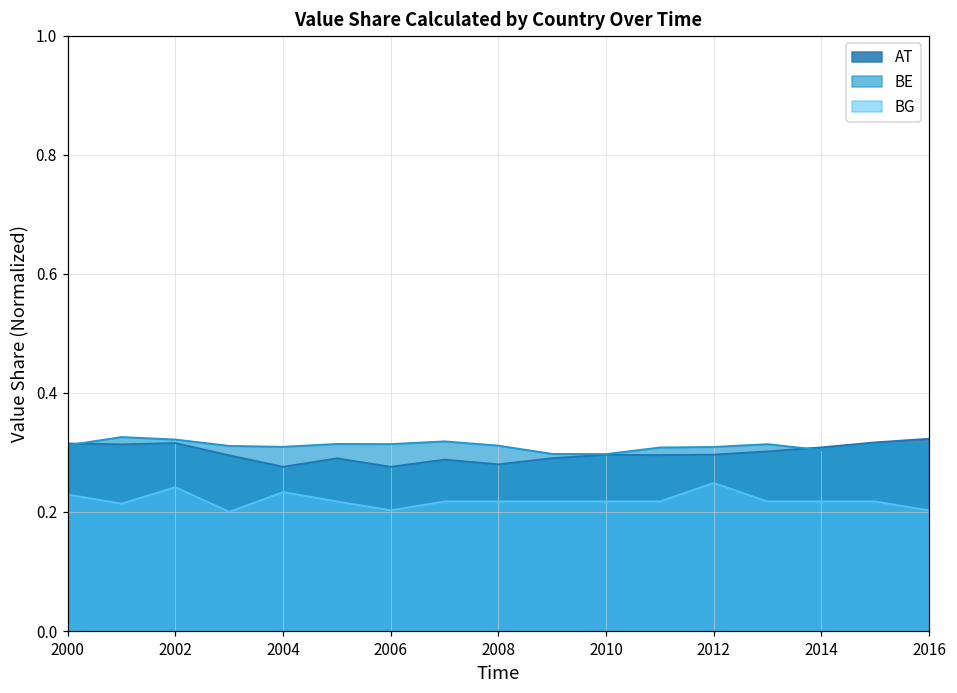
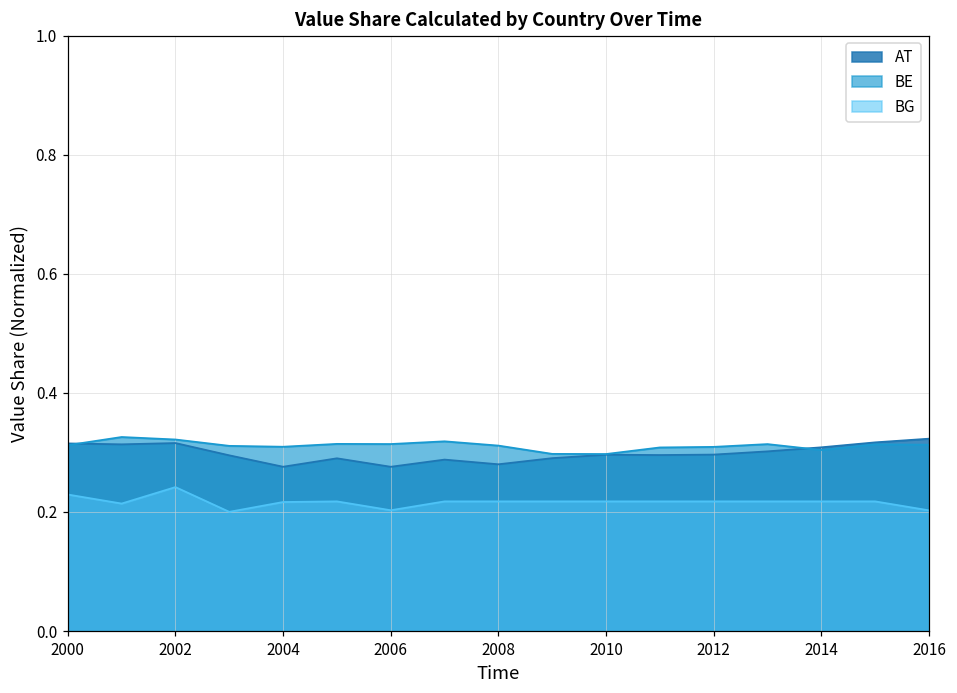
BG, 2004: 0.23 -> 0.22
BG, 2012: 0.25 -> 0.22
